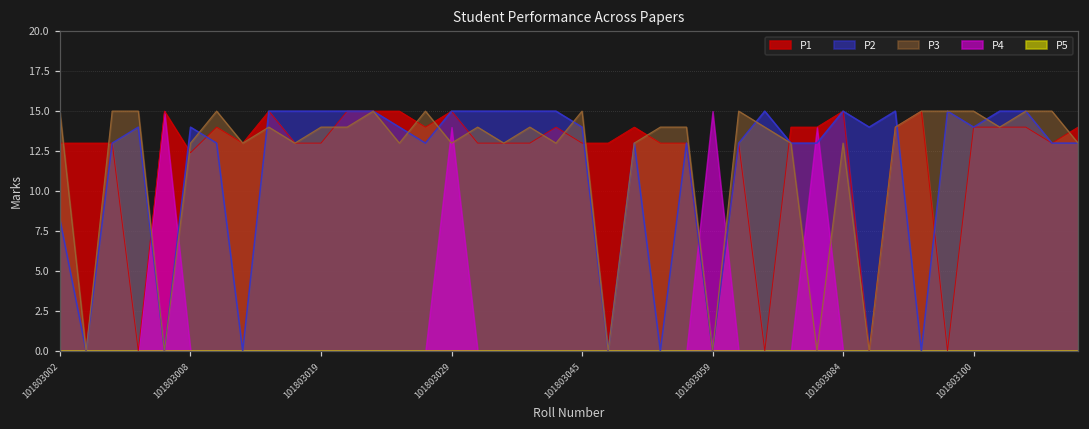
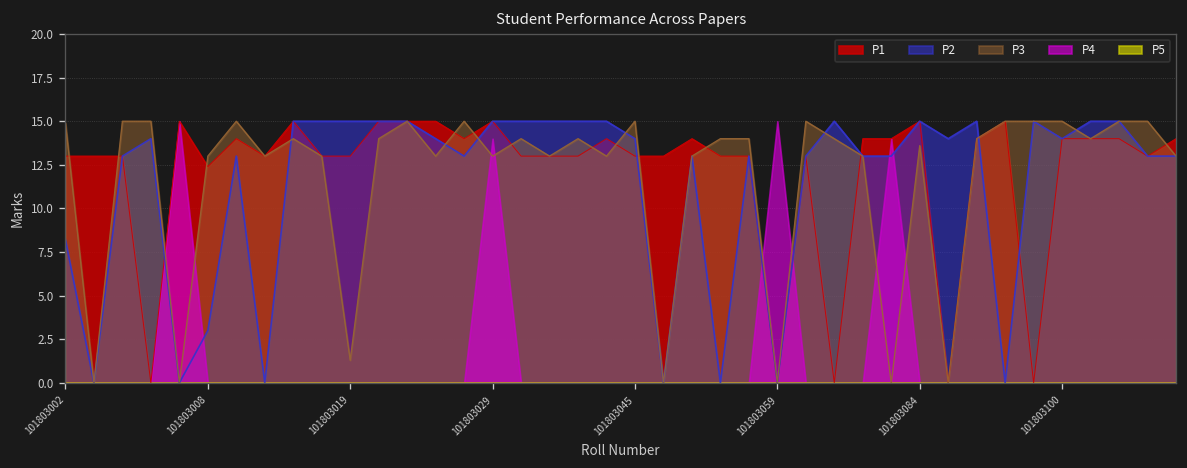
P2, 101803008: 14 -> 3
P3, 101803019: 14.0 -> 1.3
P3, 101803084: 13.0 -> 13.6
